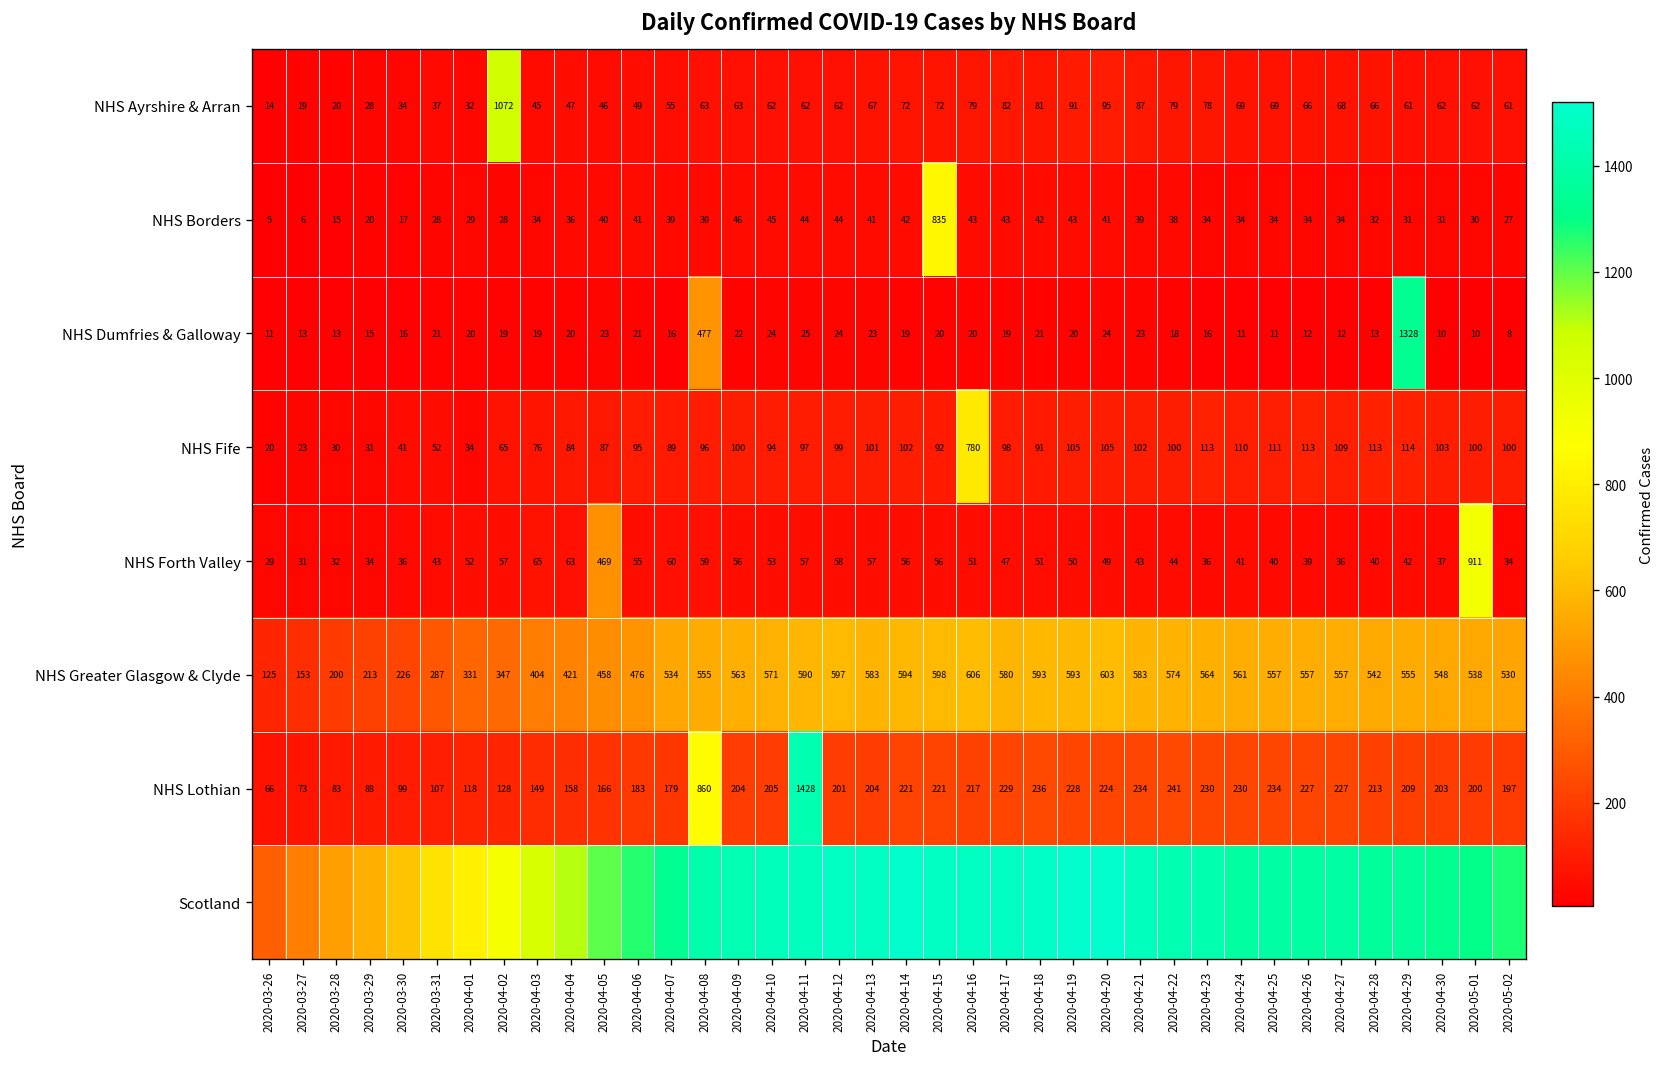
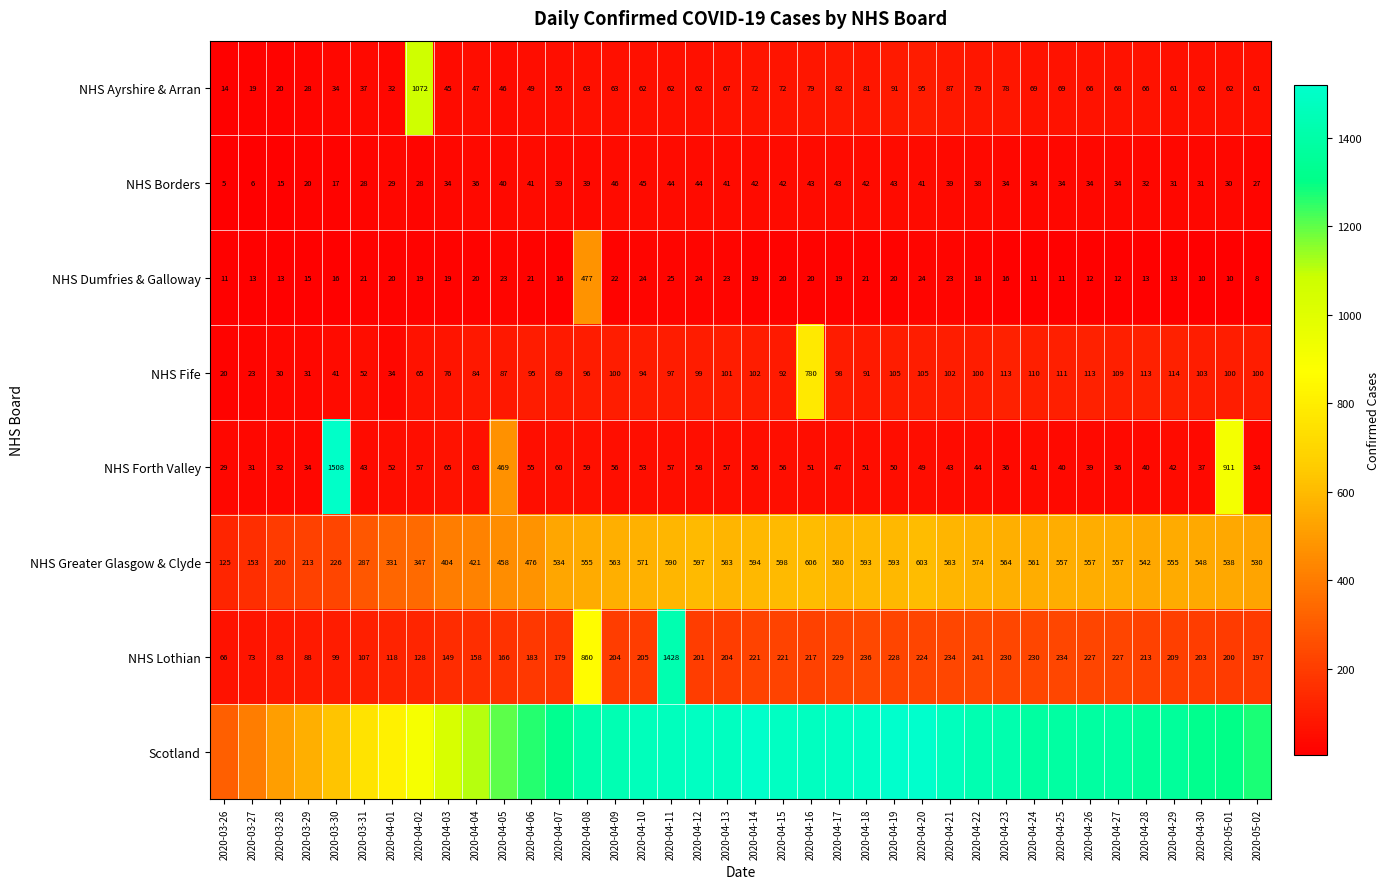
NHS Borders, 2020-04-15: 835 -> 42
NHS Dumfries & Galloway, 2020-04-29: 1328 -> 13
NHS Forth Valley, 2020-03-30: 36 -> 1508
